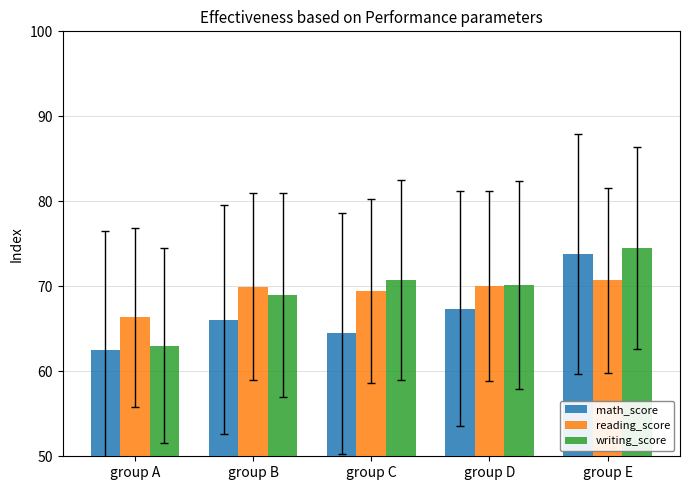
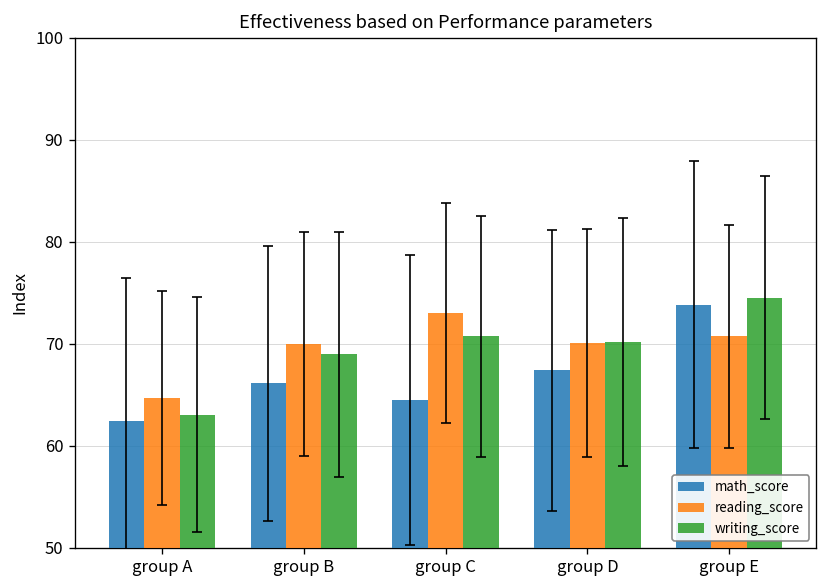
reading_score, group A: 66 -> 65
reading_score, group C: 69 -> 73
